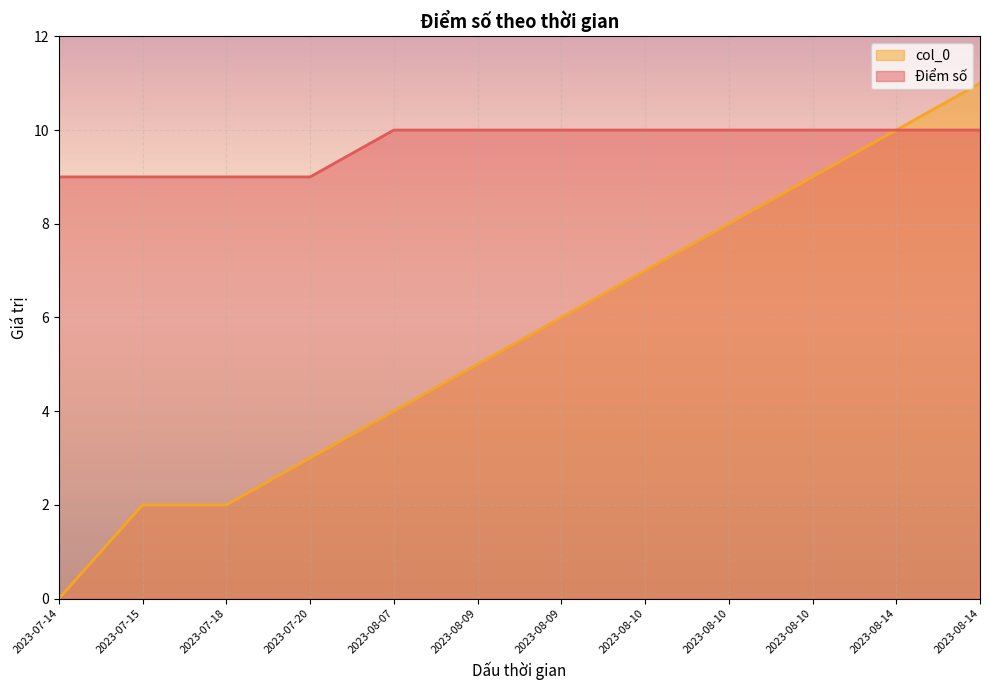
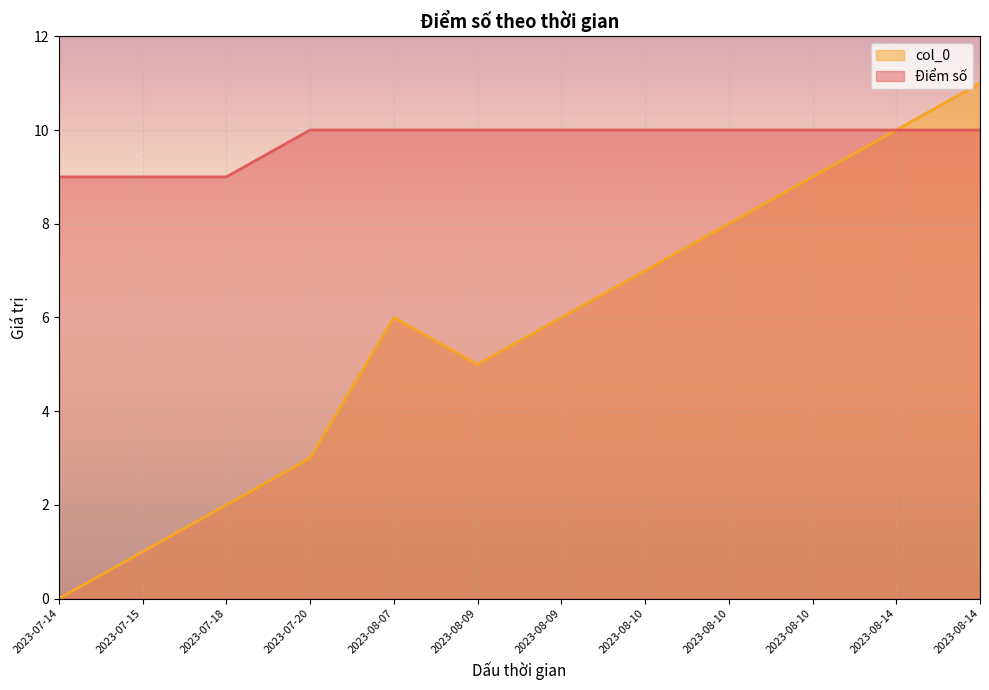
col_0, 2023-07-15: 2 -> 1
Điểm số, 2023-07-20: 9 -> 10
col_0, 2023-08-07: 4 -> 6
